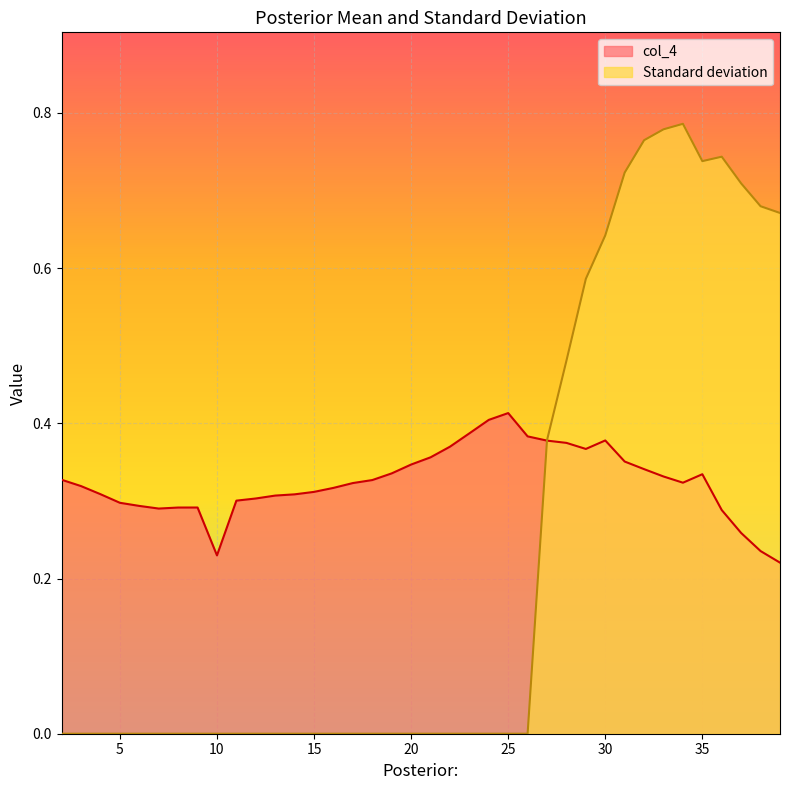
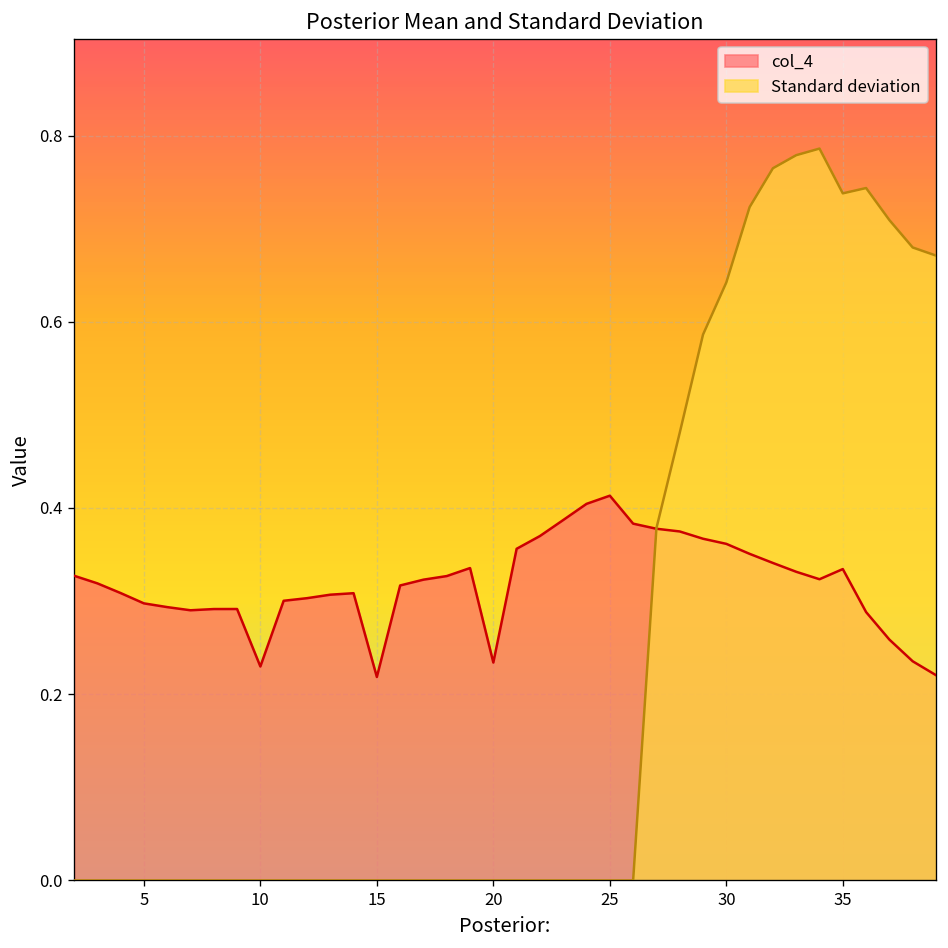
col_4, 15: 0.31 -> 0.22
col_4, 20: 0.35 -> 0.23
col_4, 30: 0.38 -> 0.36
